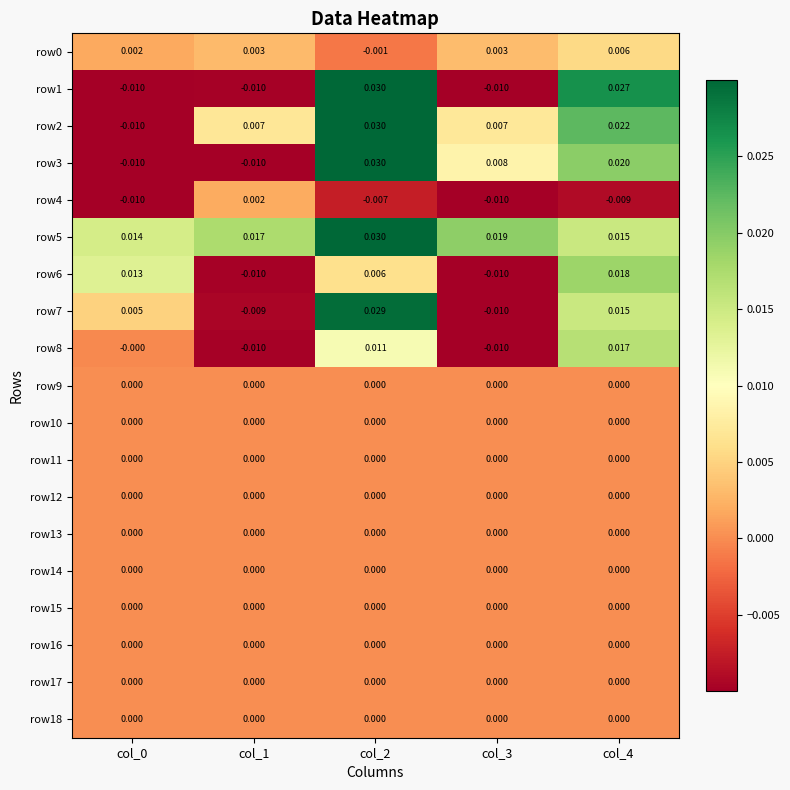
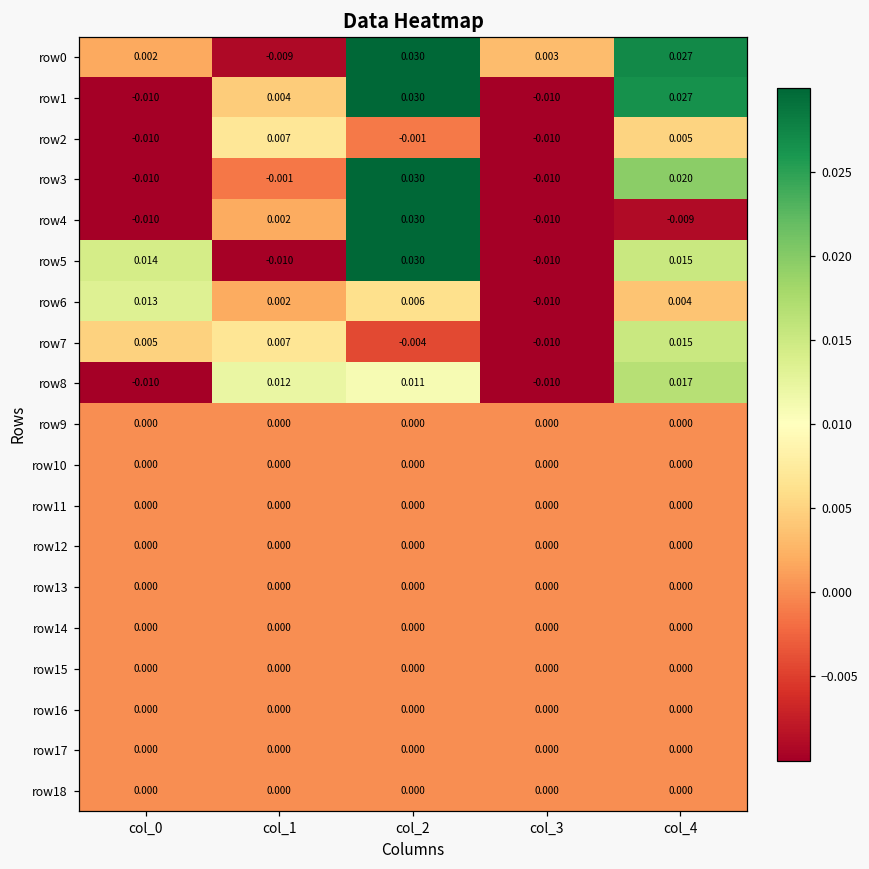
row0, col_1: 0.003 -> -0.009
row0, col_2: -0.001 -> 0.030
row0, col_4: 0.006 -> 0.027
row1, col_1: -0.010 -> 0.004
row2, col_2: 0.030 -> -0.001
row2, col_3: 0.007 -> -0.010
row2, col_4: 0.022 -> 0.005
row3, col_1: -0.010 -> -0.001
row3, col_3: 0.008 -> -0.010
row4, col_2: -0.007 -> 0.030
row5, col_1: 0.017 -> -0.010
row5, col_3: 0.019 -> -0.010
row6, col_1: -0.010 -> 0.002
row6, col_4: 0.018 -> 0.004
row7, col_1: -0.009 -> 0.007
row7, col_2: 0.029 -> -0.004
row8, col_0: -0.000 -> -0.010
row8, col_1: -0.010 -> 0.012
